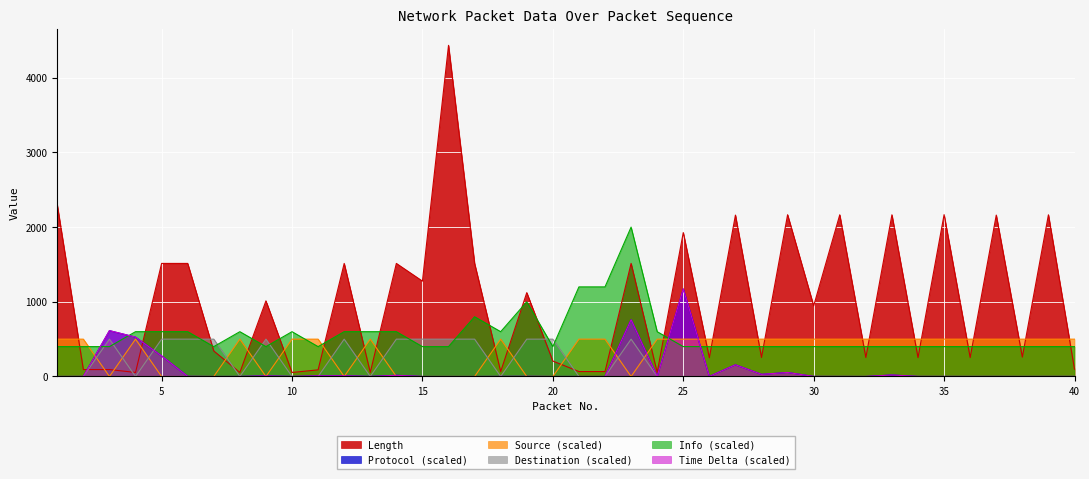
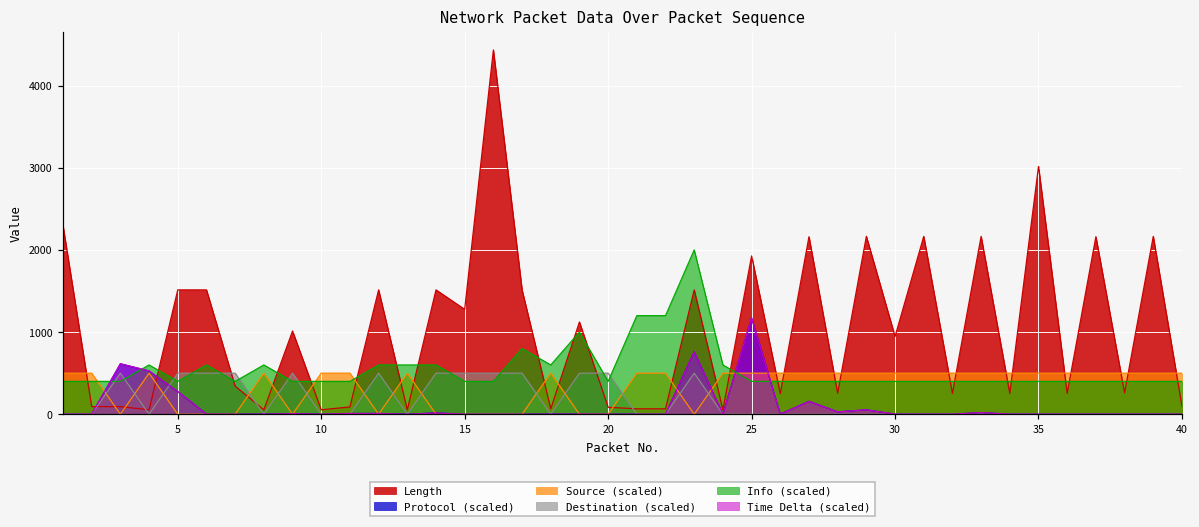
Info (scaled), 5: 600 -> 400
Info (scaled), 10: 600 -> 400
Length, 20: 200 -> 100
Length, 35: 2200 -> 3000
